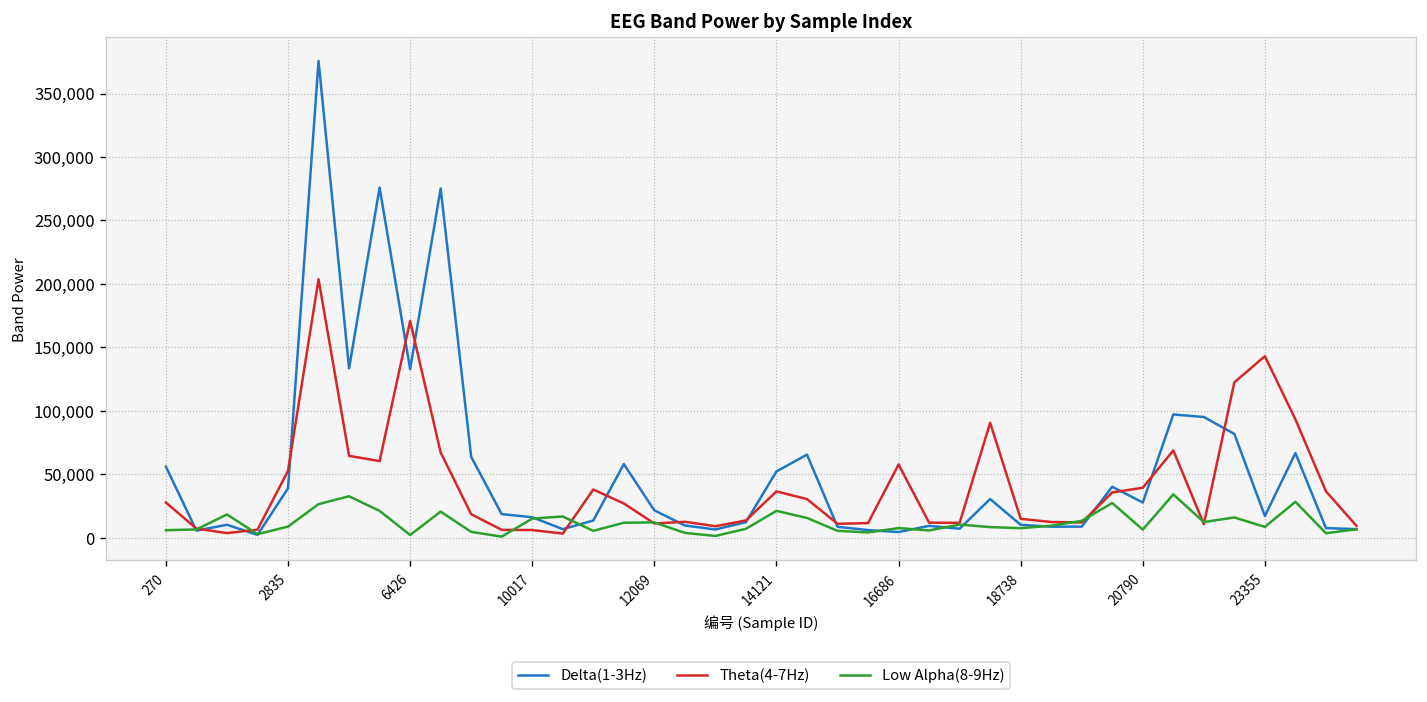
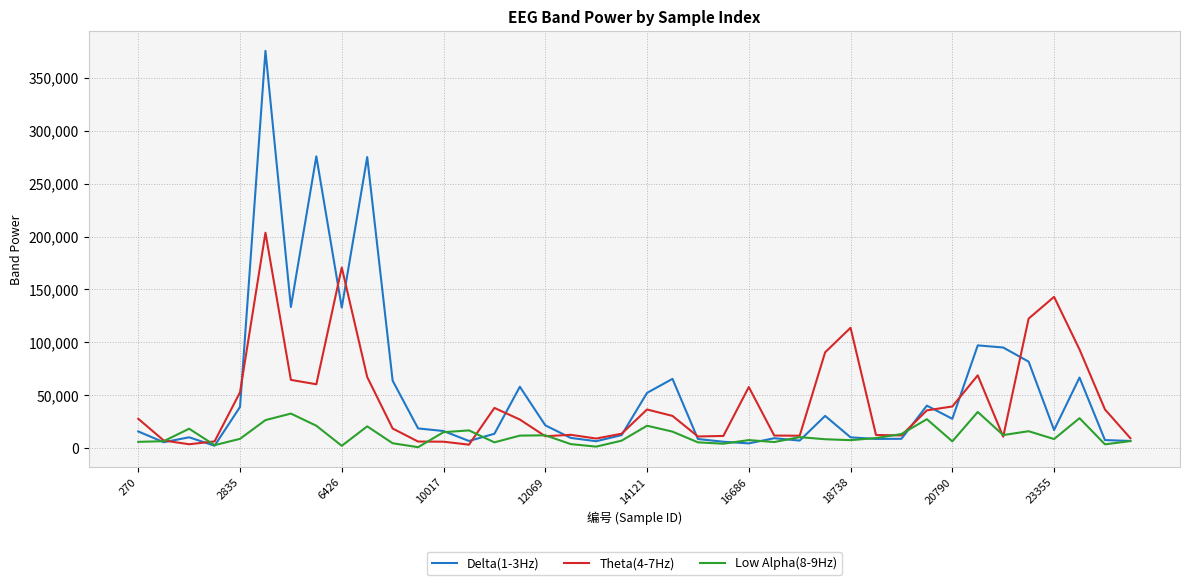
Delta(1-3Hz), 270: 56,000 -> 16,000
Theta(4-7Hz), 18738: 15,000 -> 114,000
